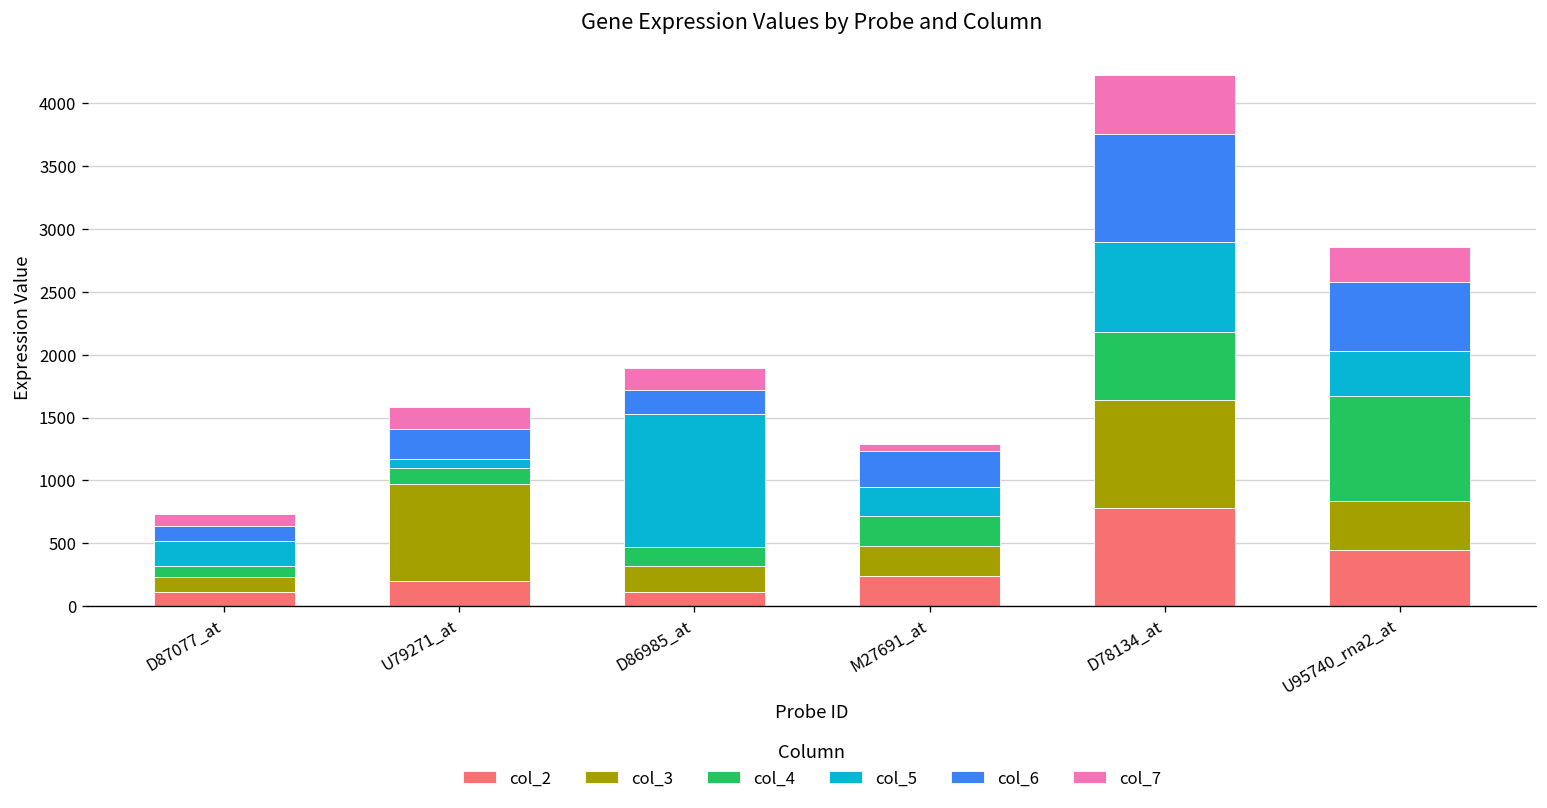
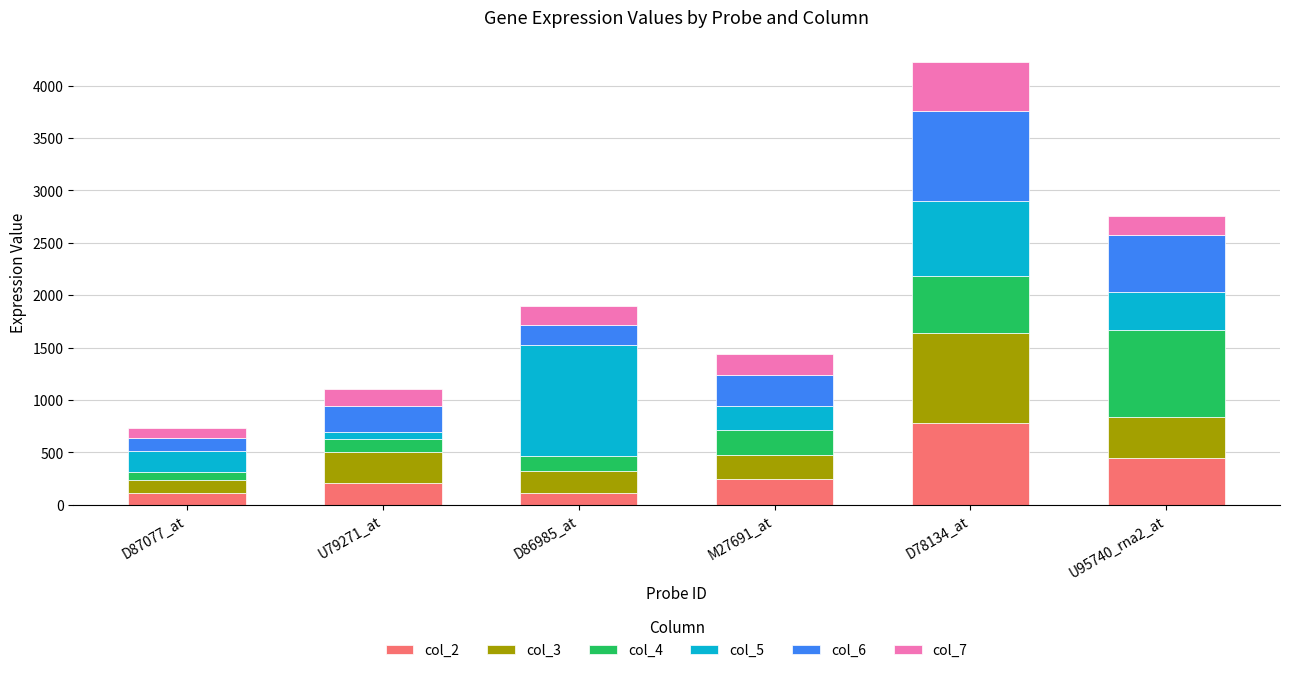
col_3, U79271_at: 770 -> 300
col_7, M27691_at: 60 -> 210
col_7, U95740_rna2_at: 280 -> 180
